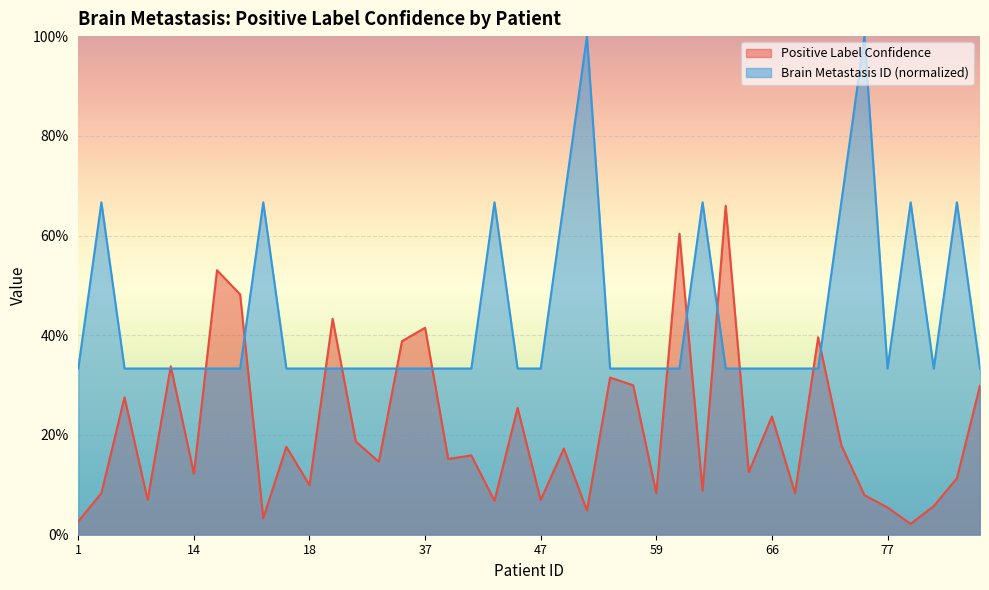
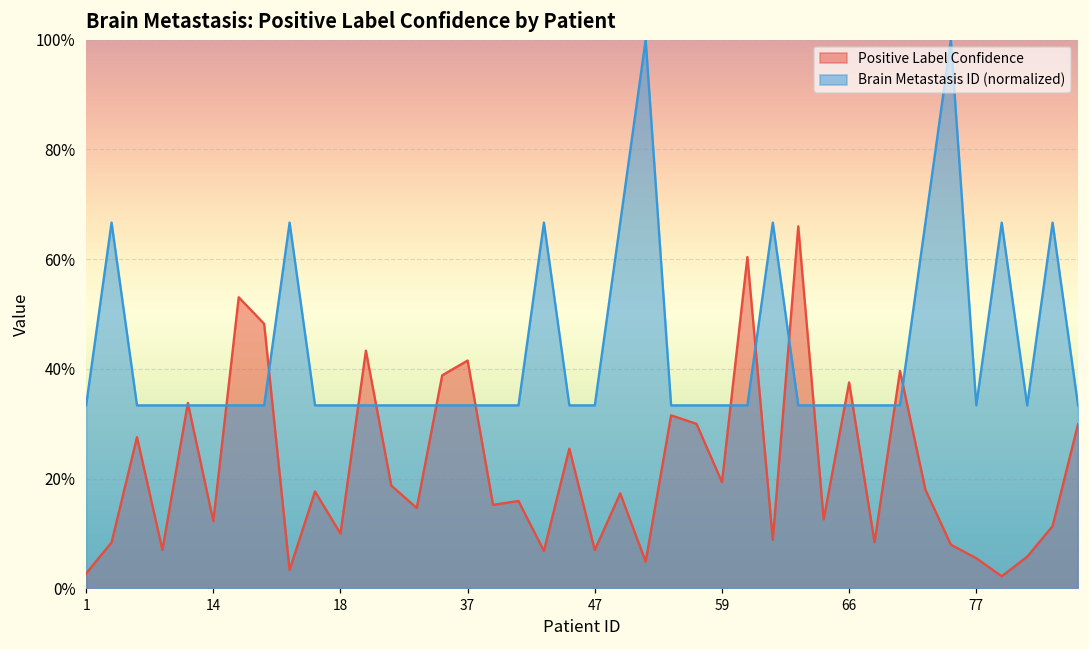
Positive Label Confidence, 59: 8% -> 19%
Positive Label Confidence, 66: 24% -> 38%
